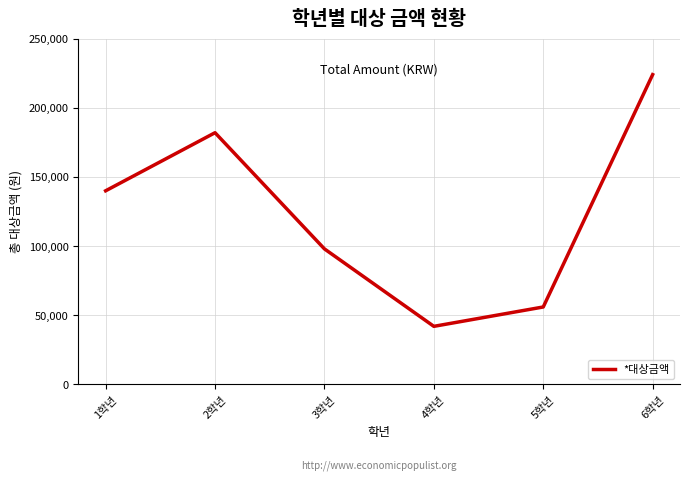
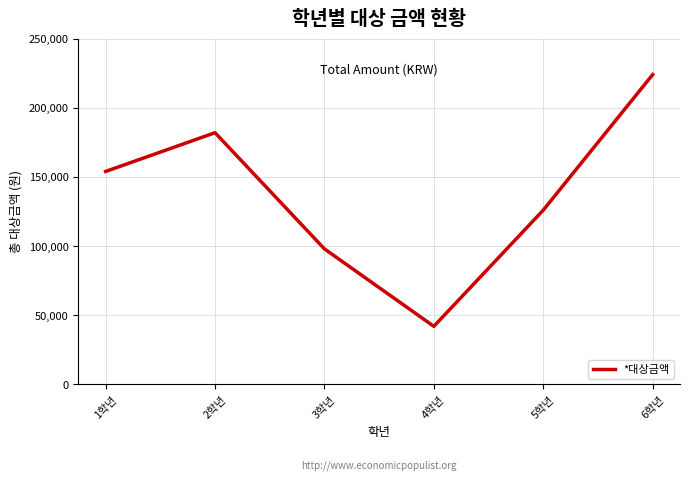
1학년: 140,000 -> 154,000
5학년: 56,000 -> 126,000
